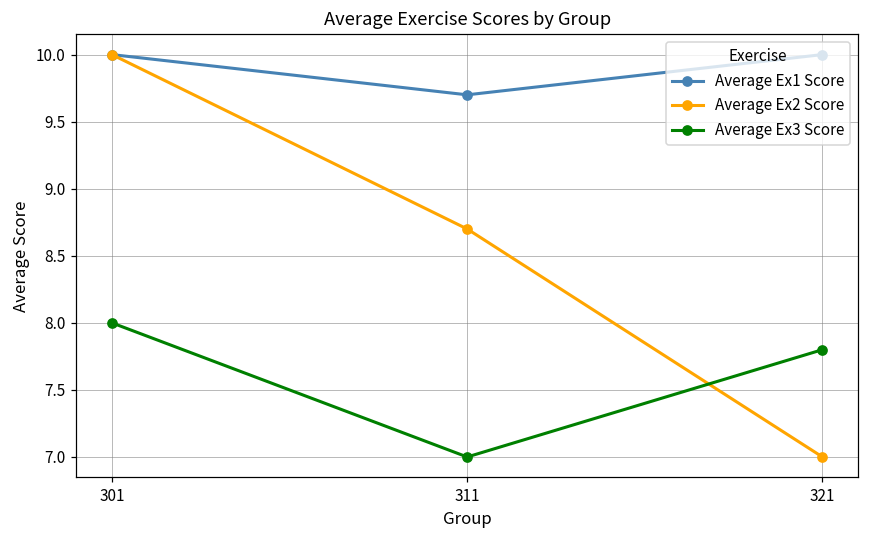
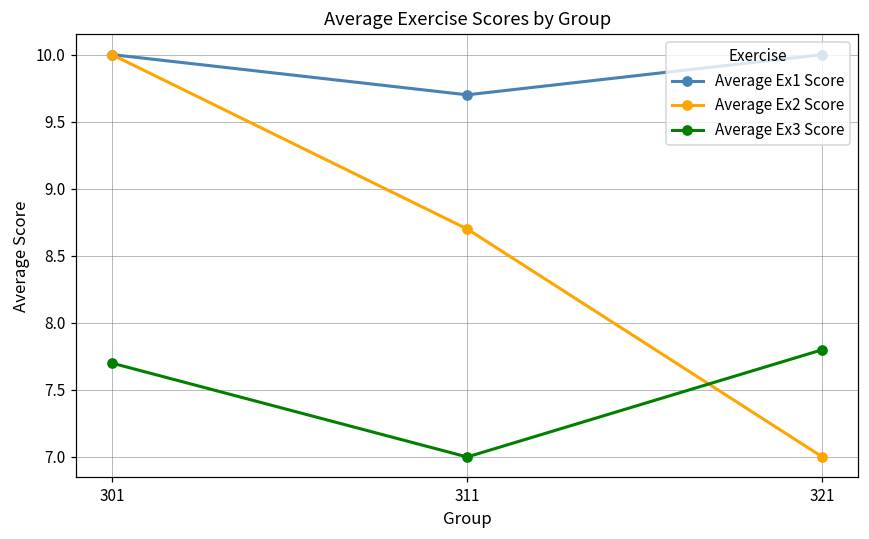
Average Ex3 Score, 301: 8.0 -> 7.7
